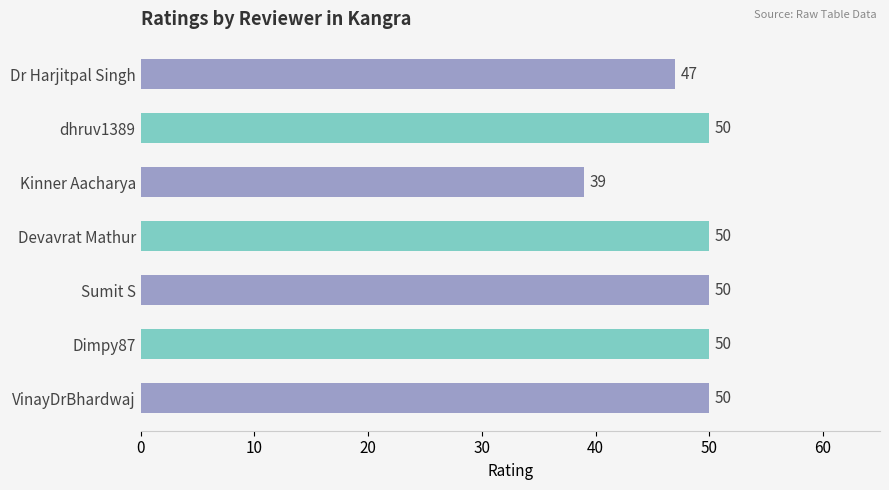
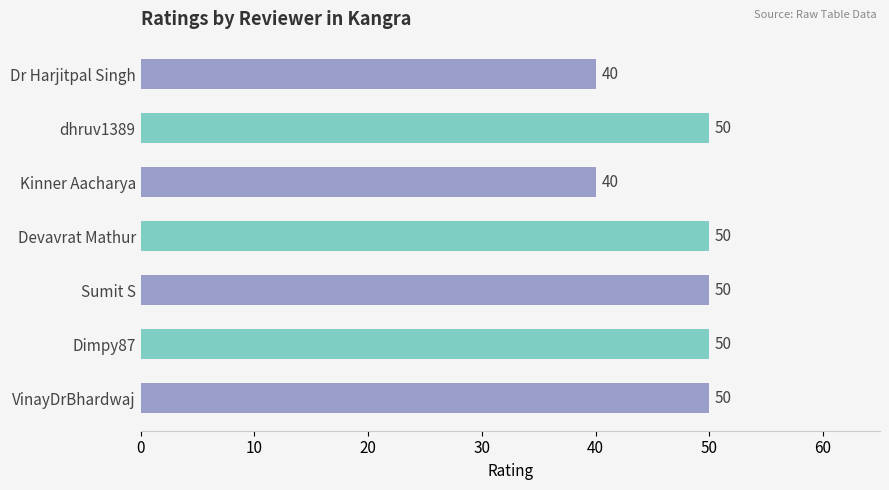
Dr Harjitpal Singh: 47 -> 40
Kinner Aacharya: 39 -> 40
